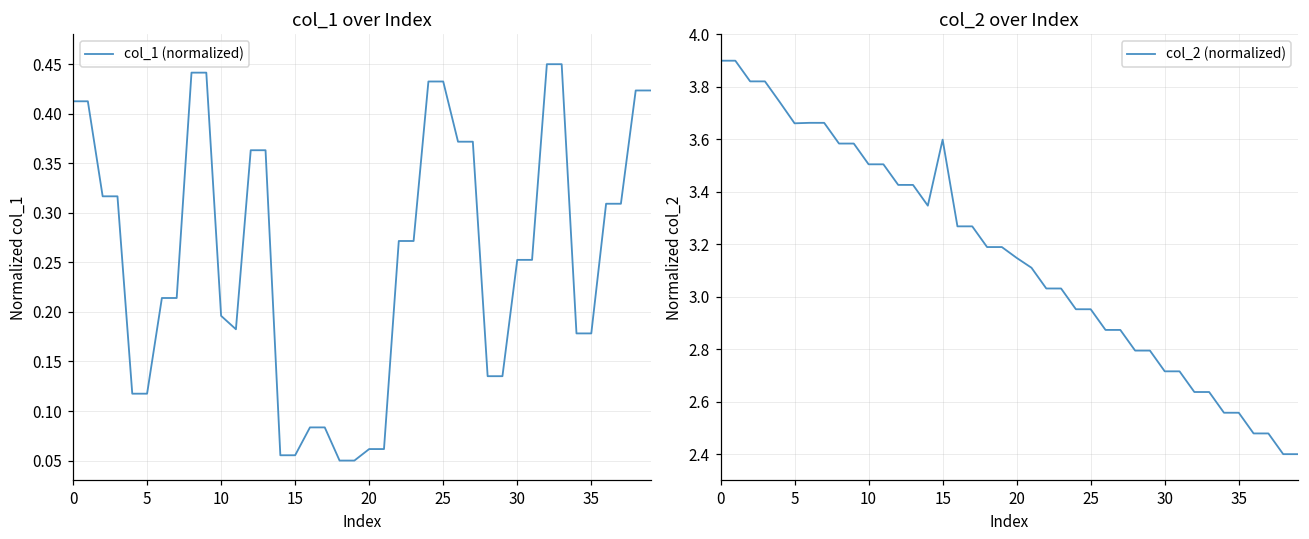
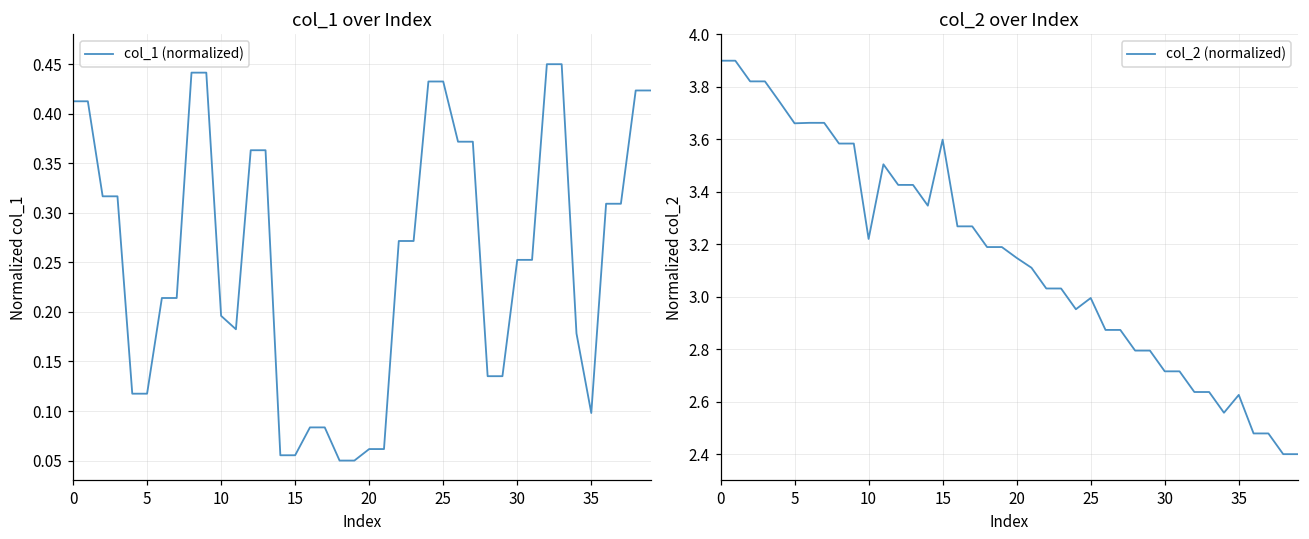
col_1 over Index, 35: 0.18 -> 0.10
col_2 over Index, 10: 3.51 -> 3.22
col_2 over Index, 25: 2.95 -> 3.00
col_2 over Index, 35: 2.56 -> 2.63
